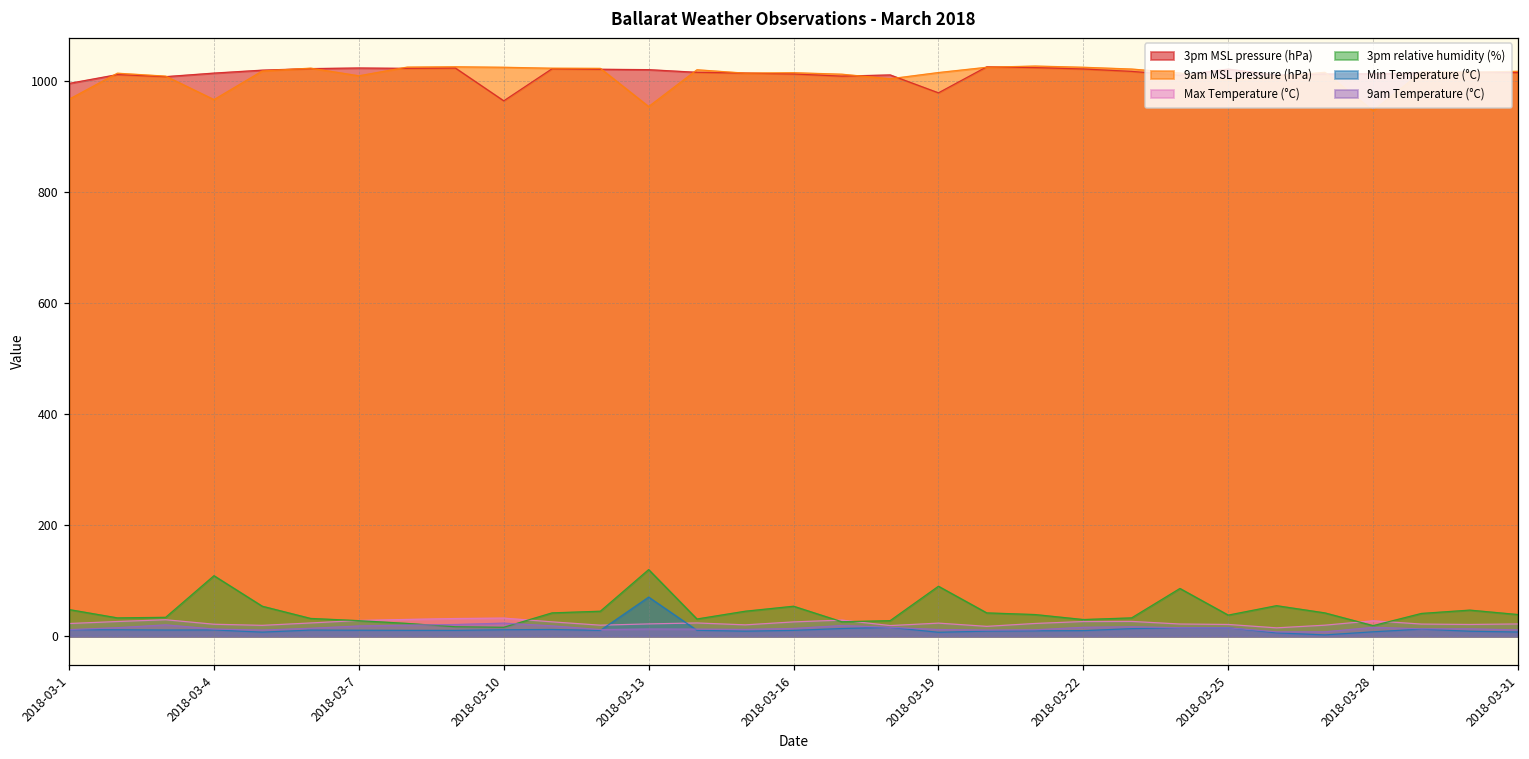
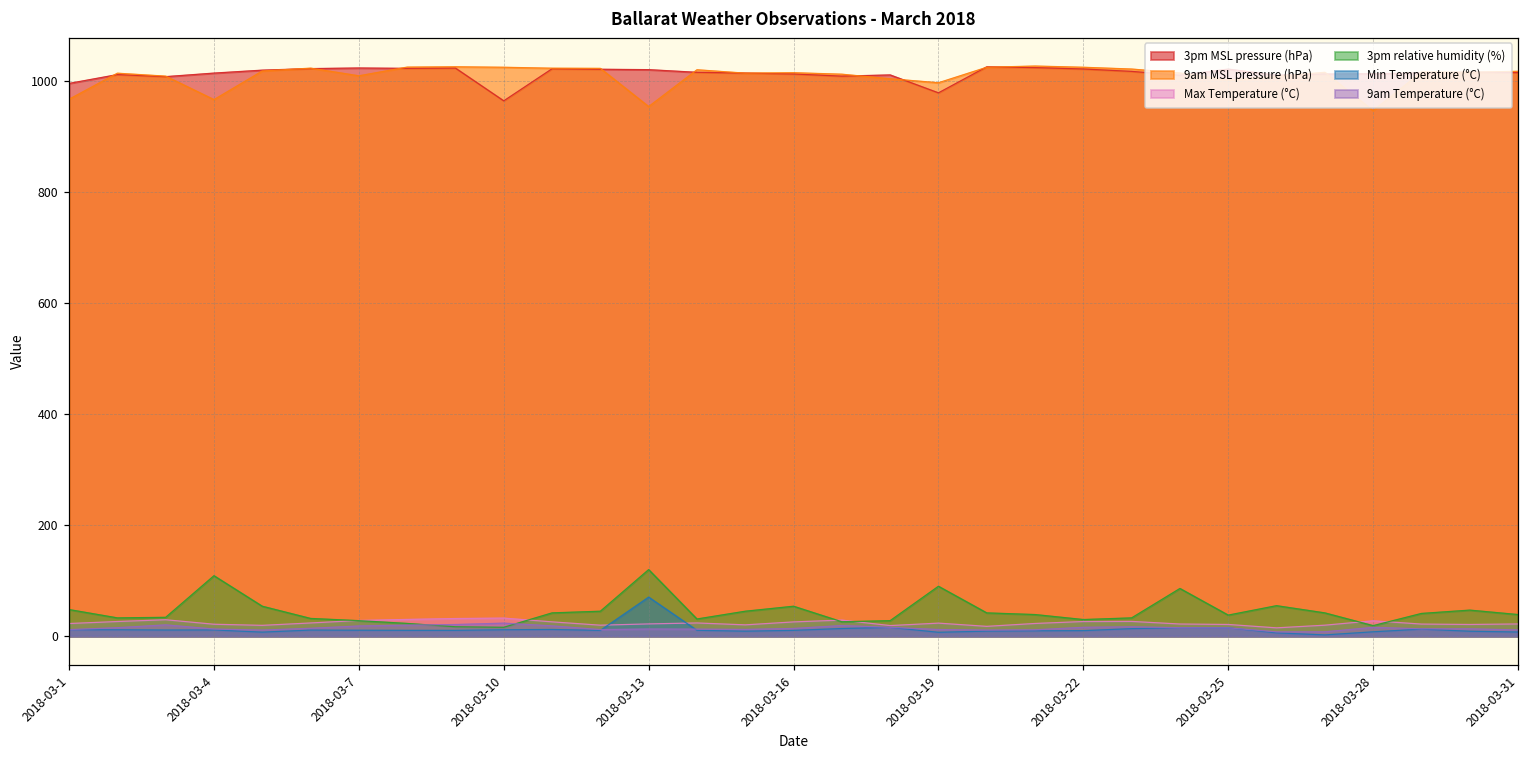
9am MSL pressure (hPa), 2018-03-19: 1020 -> 1000
